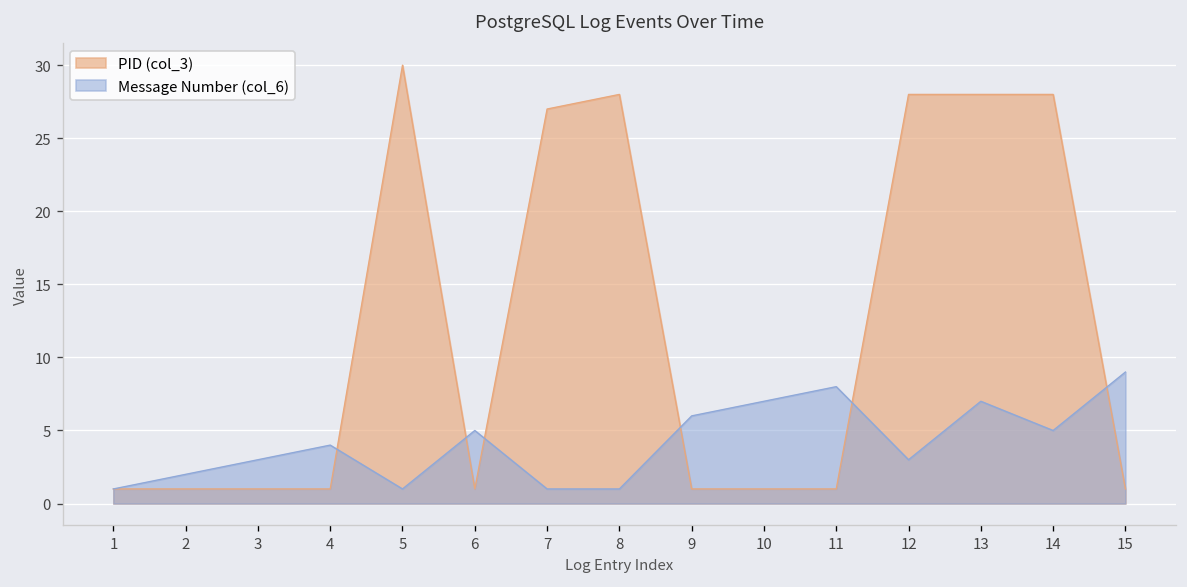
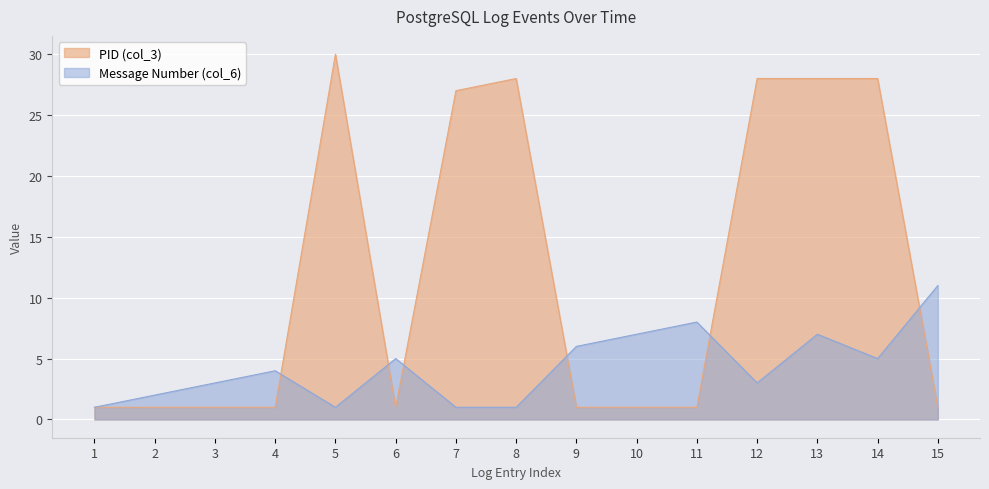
Message Number (col_6), 15: 9 -> 11
